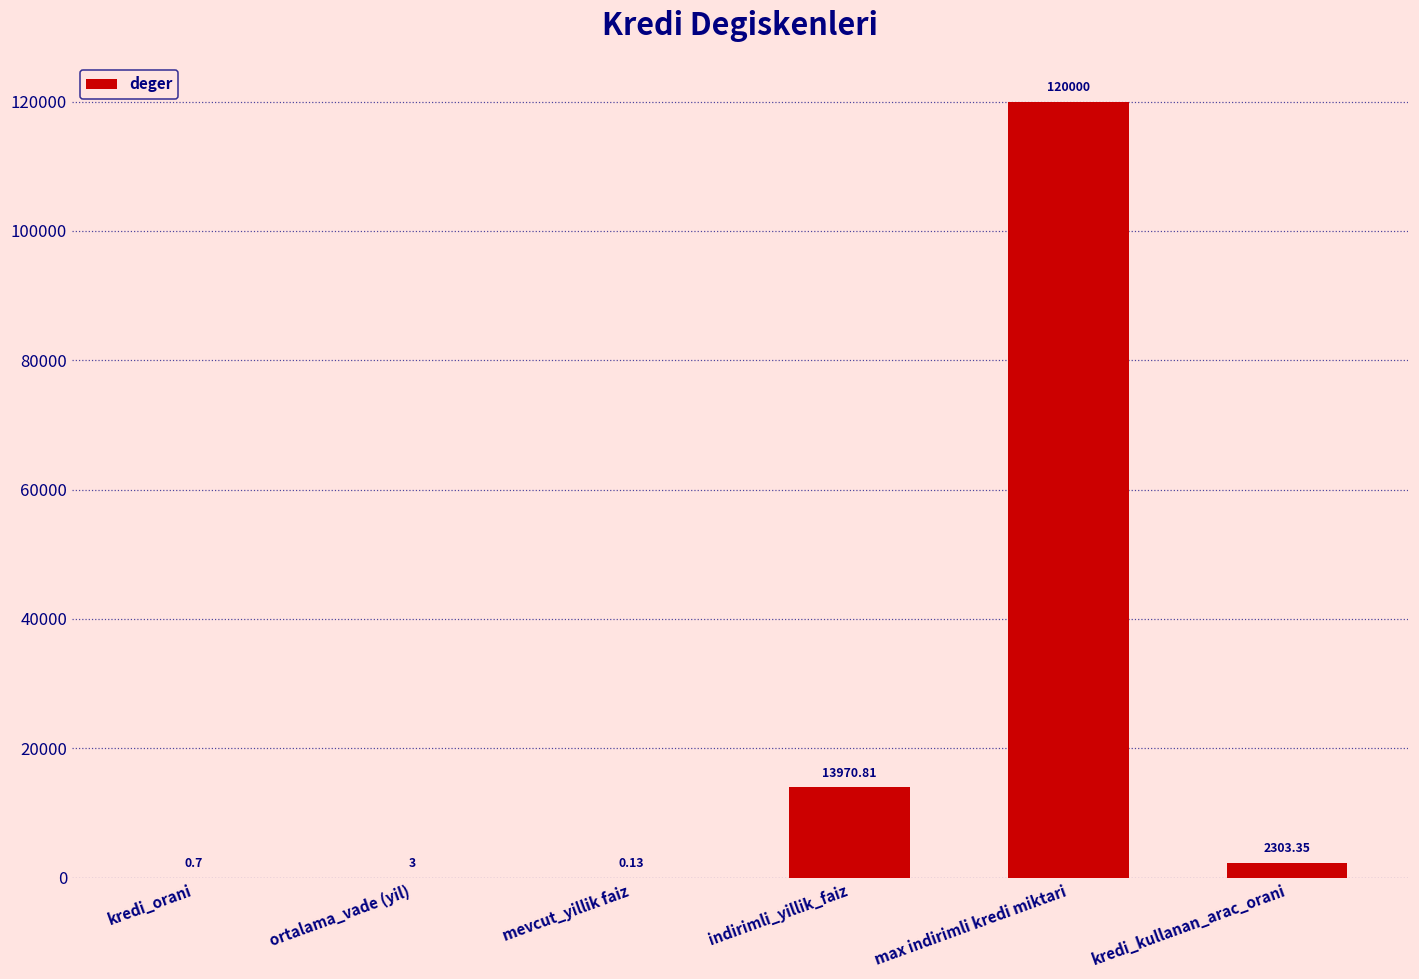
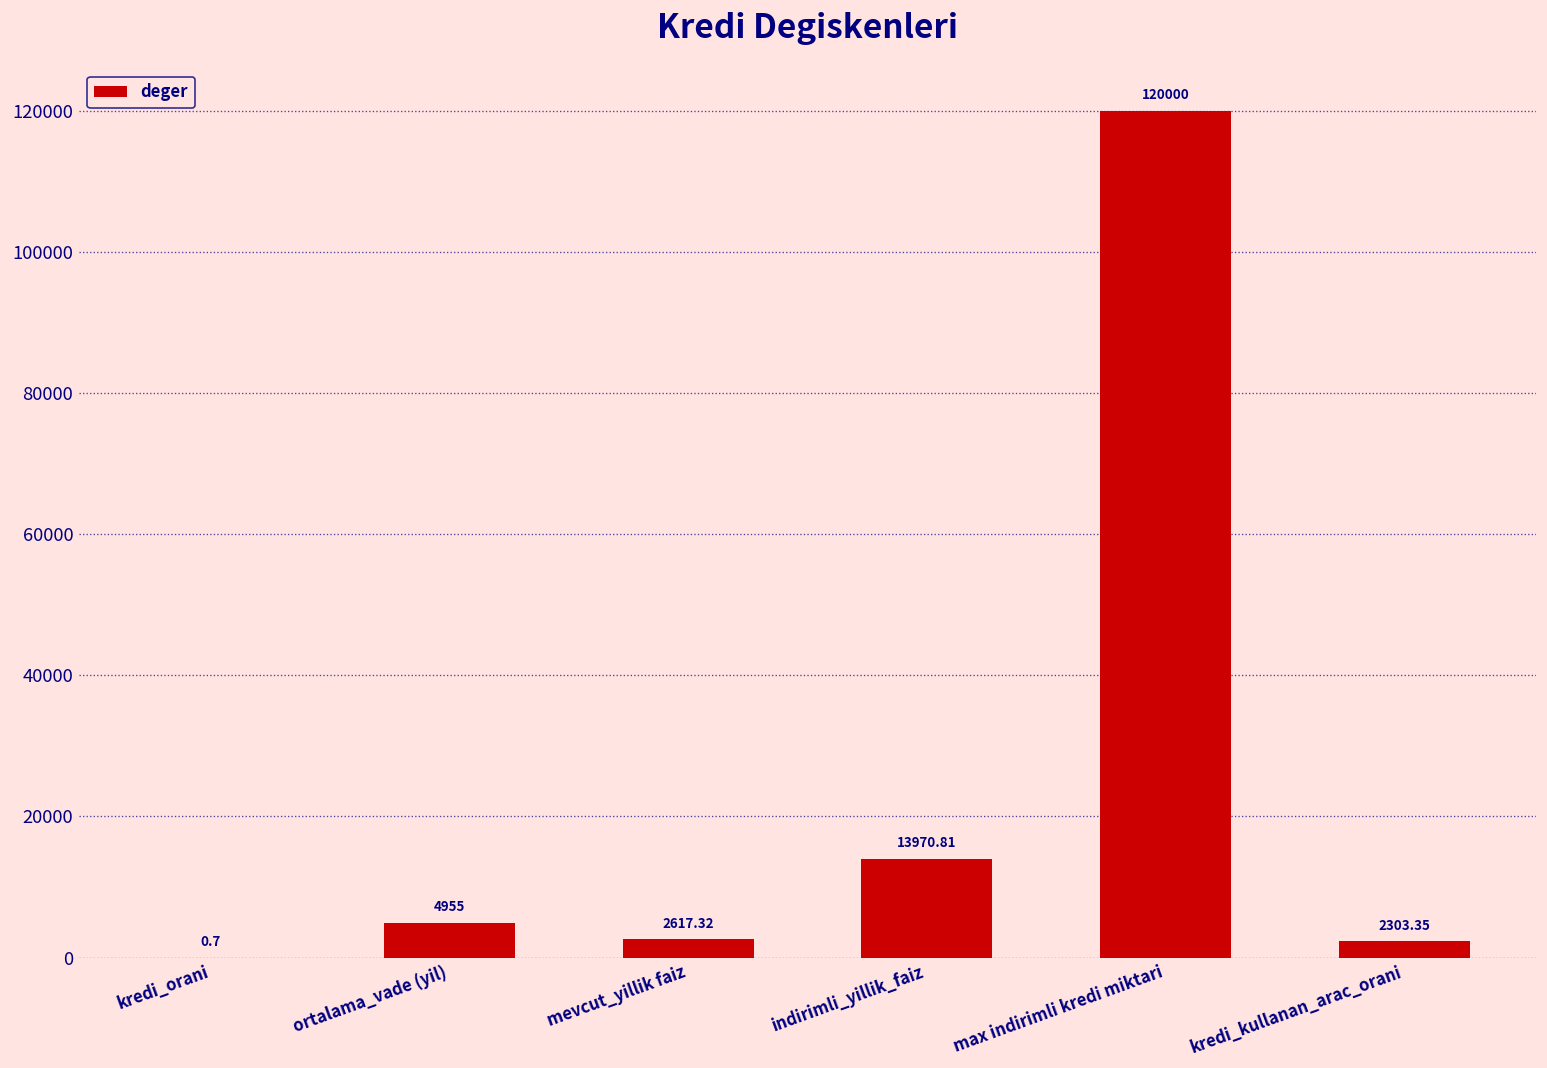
ortalama_vade (yil): 3 -> 4955
mevcut_yillik faiz: 0.13 -> 2617.32
